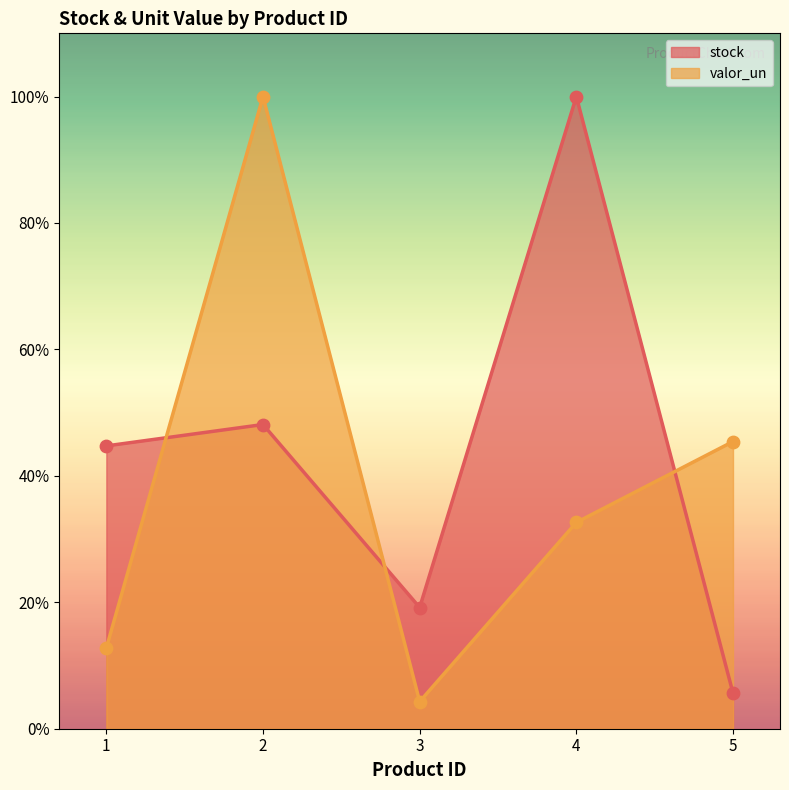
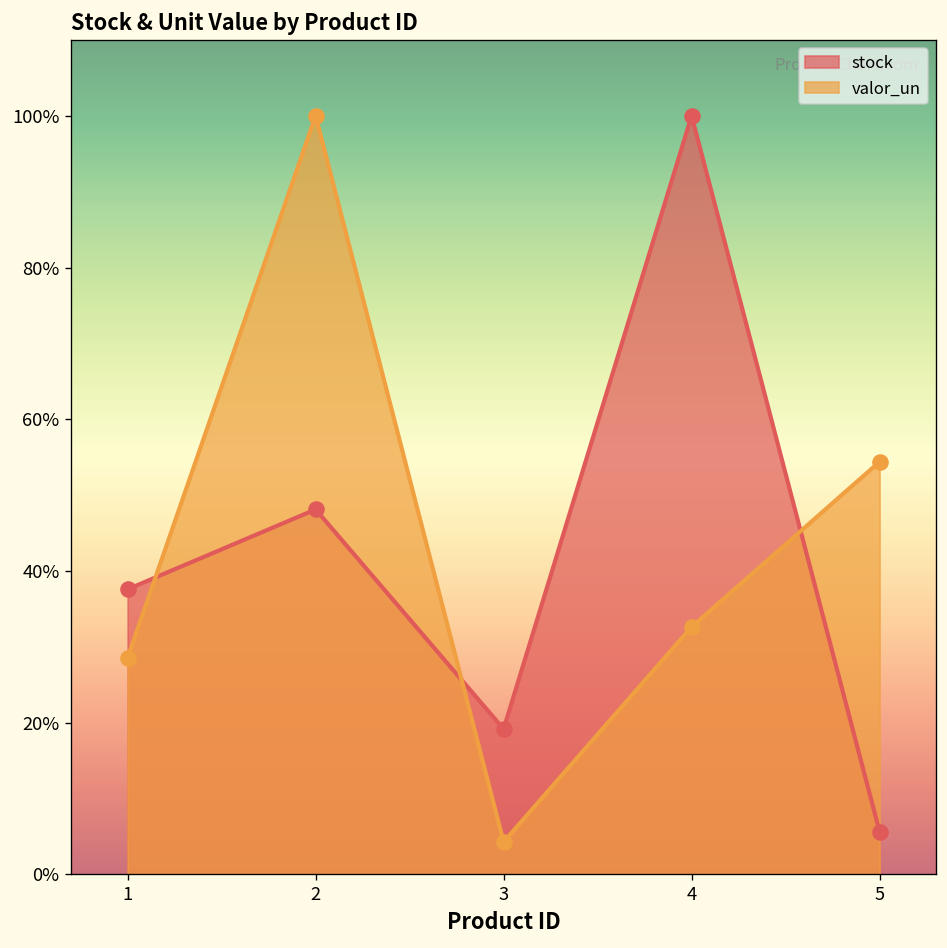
stock, 1: 45% -> 38%
valor_un, 1: 13% -> 29%
valor_un, 5: 45% -> 54%
